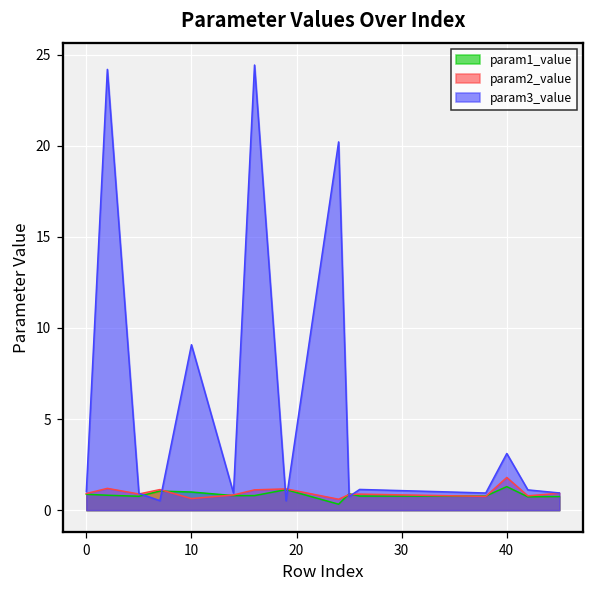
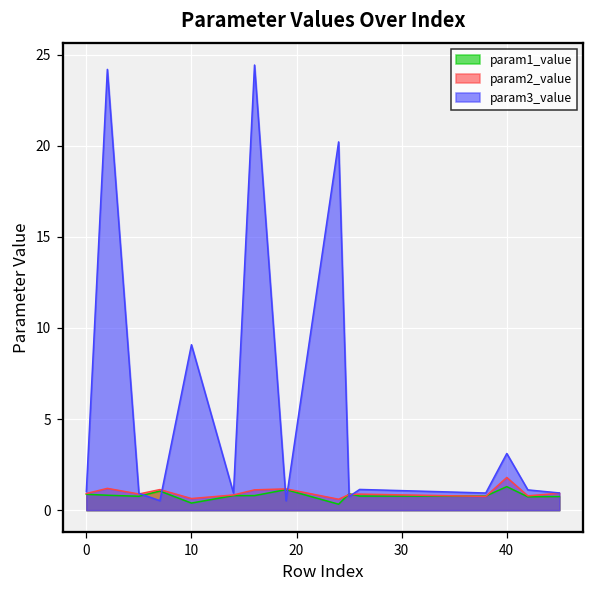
param1_value, 10: 1.0 -> 0.4
